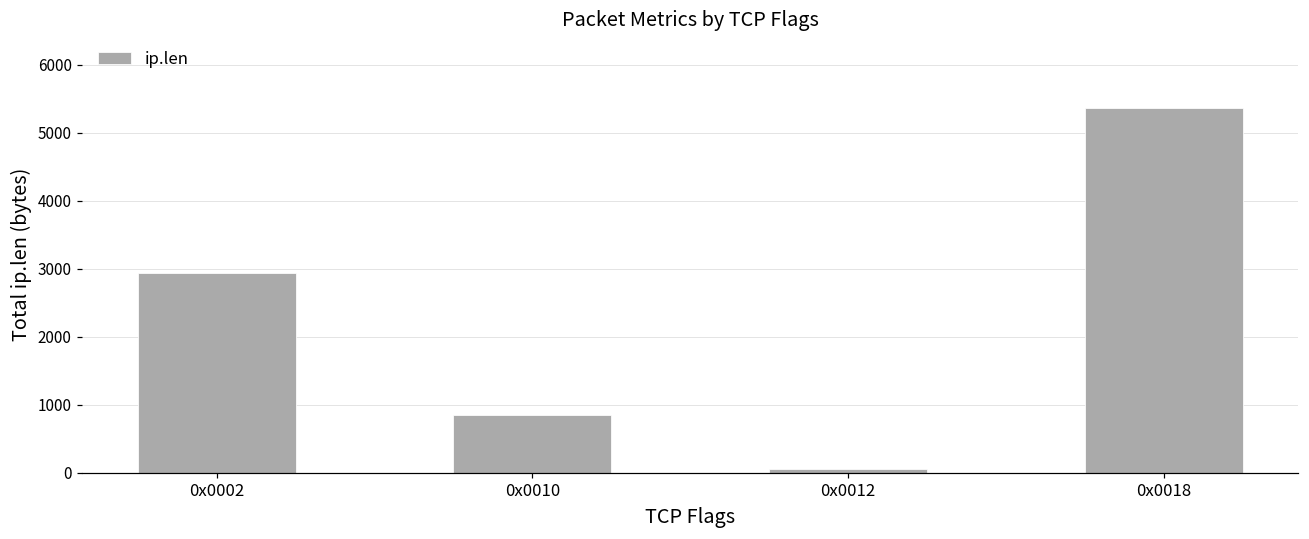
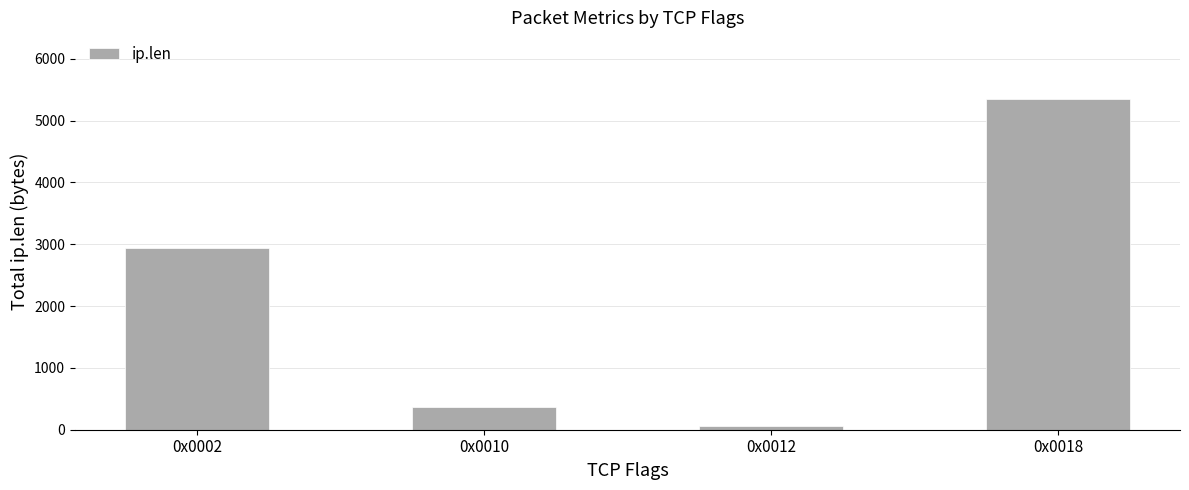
0x0010: 800 -> 400
